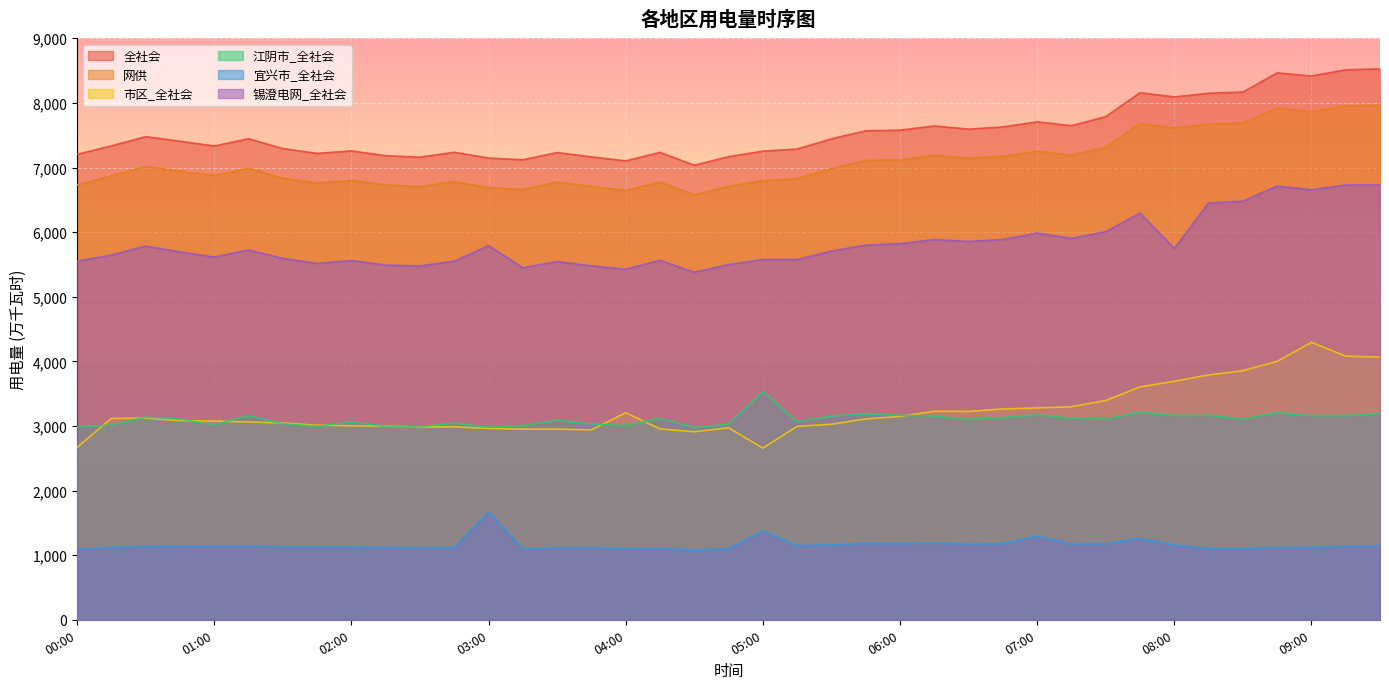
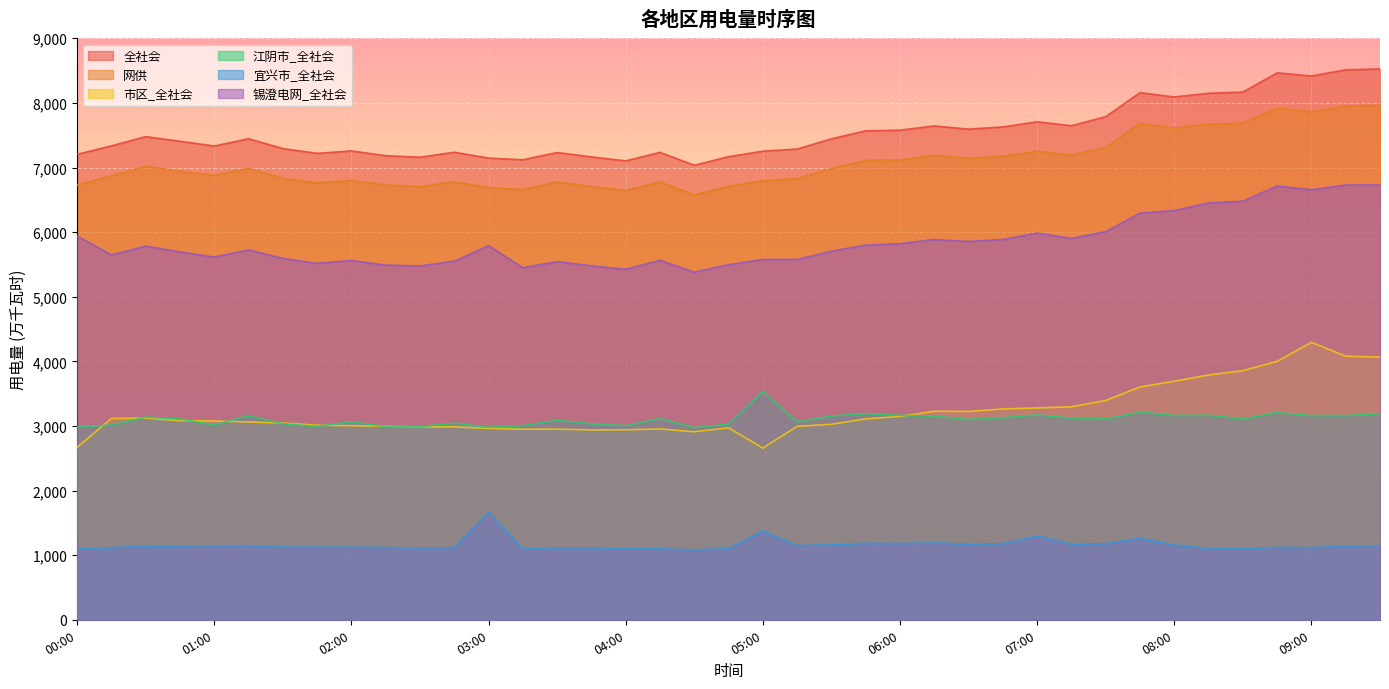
锡澄电网_全社会, 00:00: 5,500 -> 5,900
市区_全社会, 04:00: 3,200 -> 2,900
锡澄电网_全社会, 08:00: 5,700 -> 6,300
